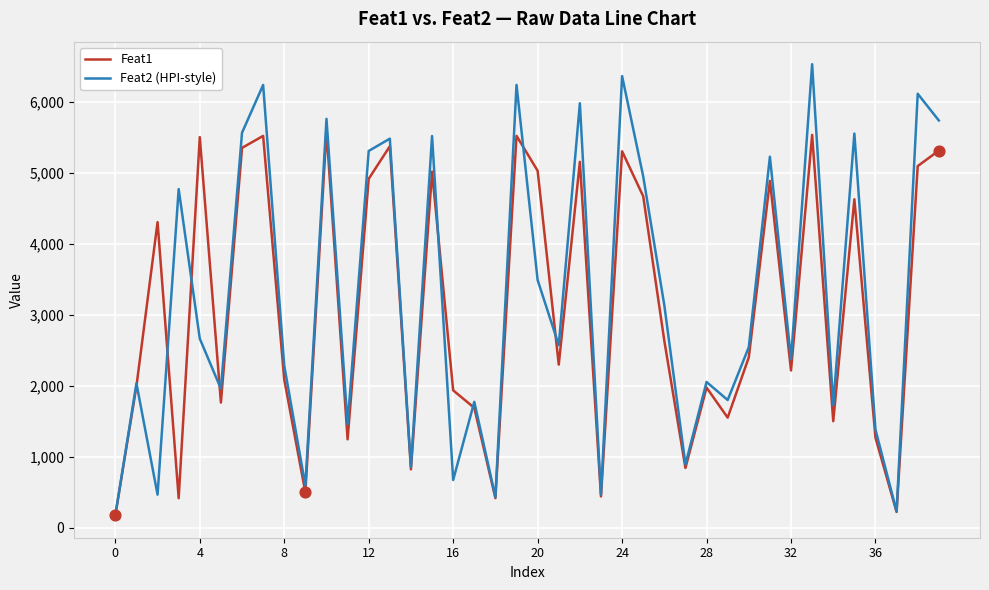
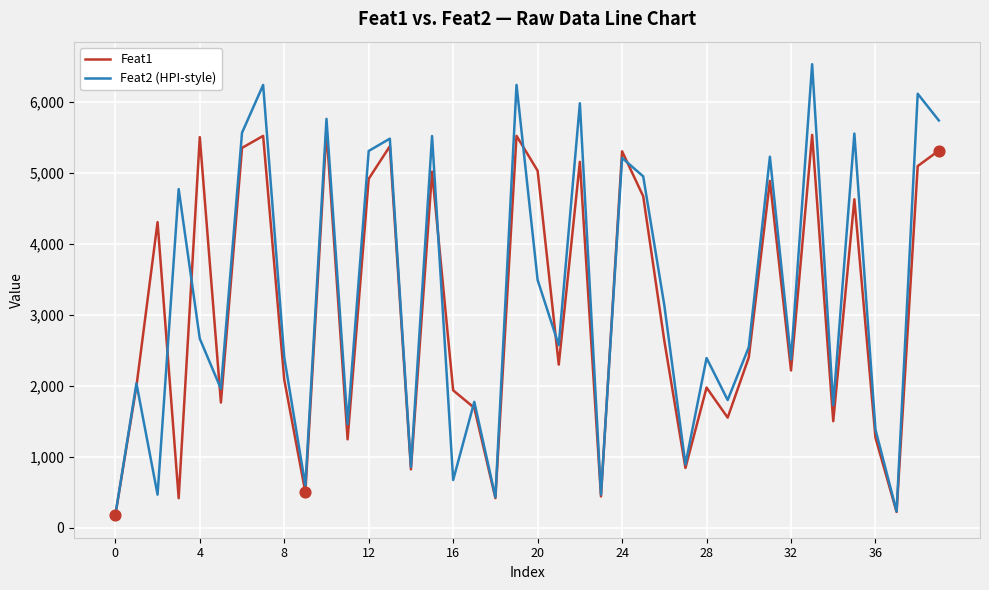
Feat2 (HPI-style), 8: 2,300 -> 2,400
Feat2 (HPI-style), 24: 6,400 -> 5,200
Feat2 (HPI-style), 28: 2,100 -> 2,400
